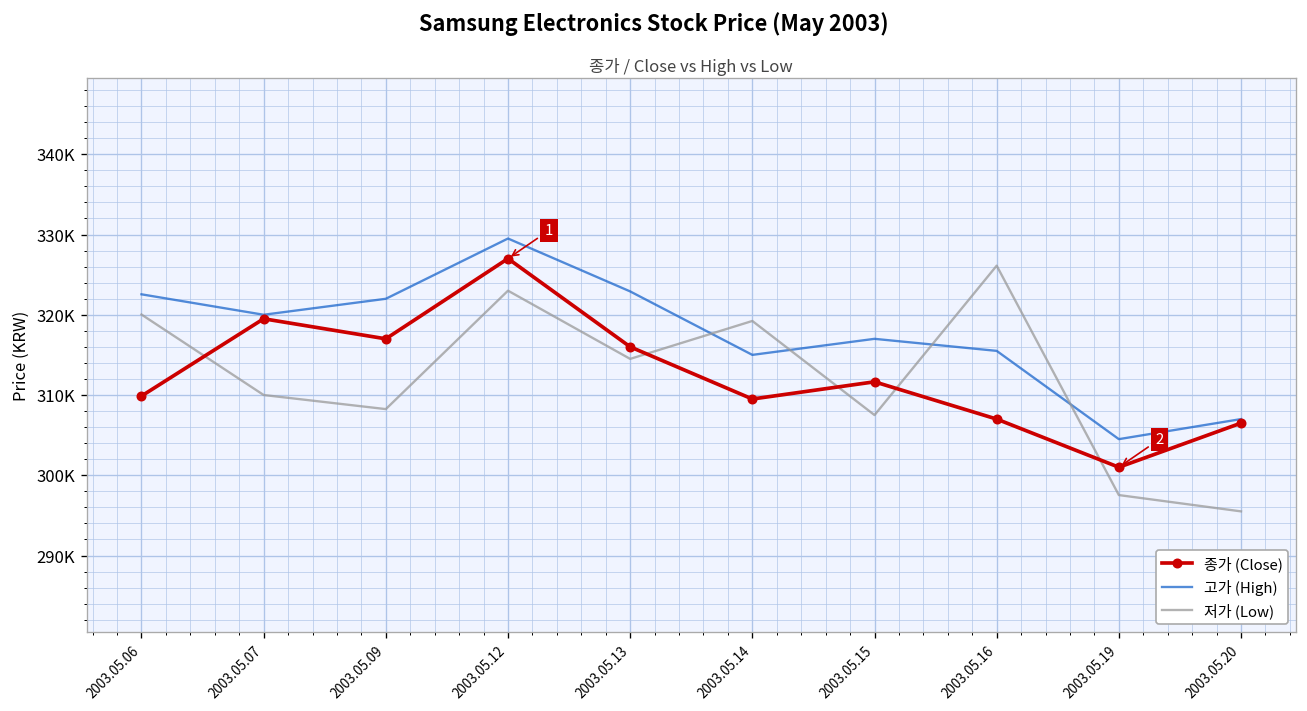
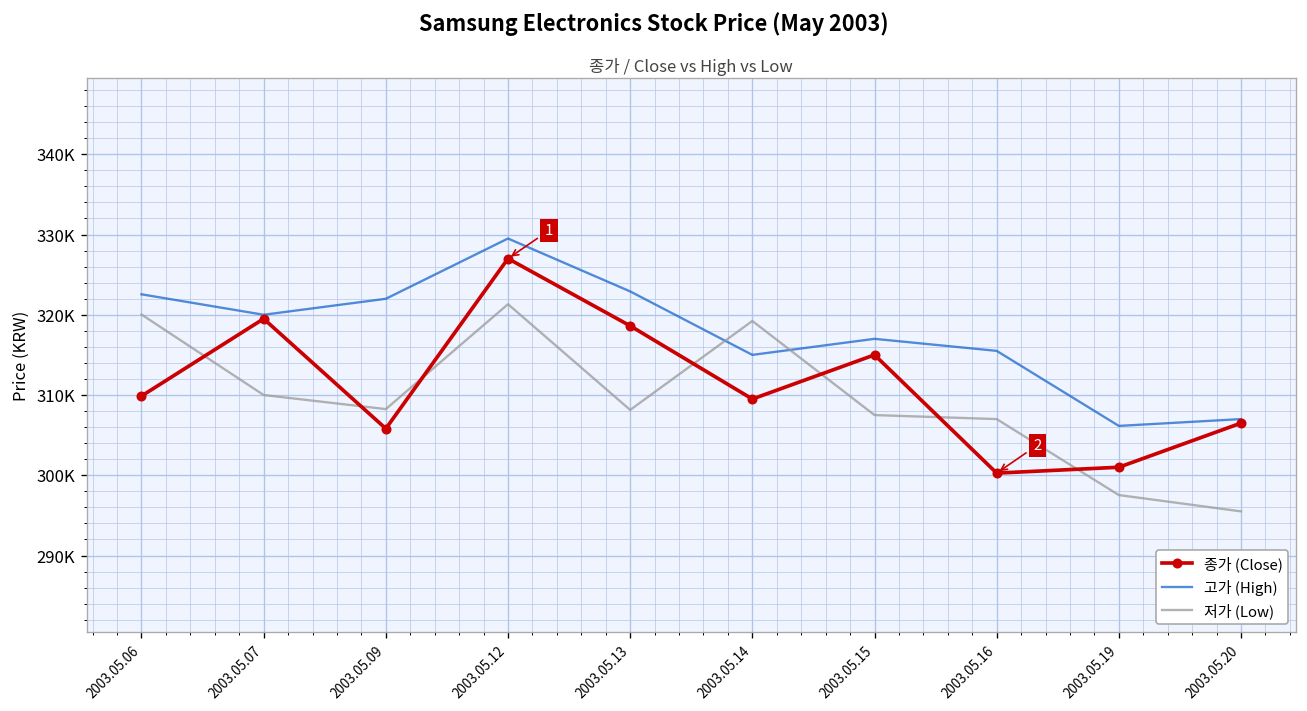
종가 (Close), 2003.05.09: 317000 -> 306000
저가 (Low), 2003.05.12: 323000 -> 321000
종가 (Close), 2003.05.13: 316000 -> 319000
저가 (Low), 2003.05.13: 315000 -> 308000
종가 (Close), 2003.05.15: 312000 -> 315000
종가 (Close), 2003.05.16: 307000 -> 300000
저가 (Low), 2003.05.16: 326000 -> 307000
고가 (High), 2003.05.19: 305000 -> 306000
